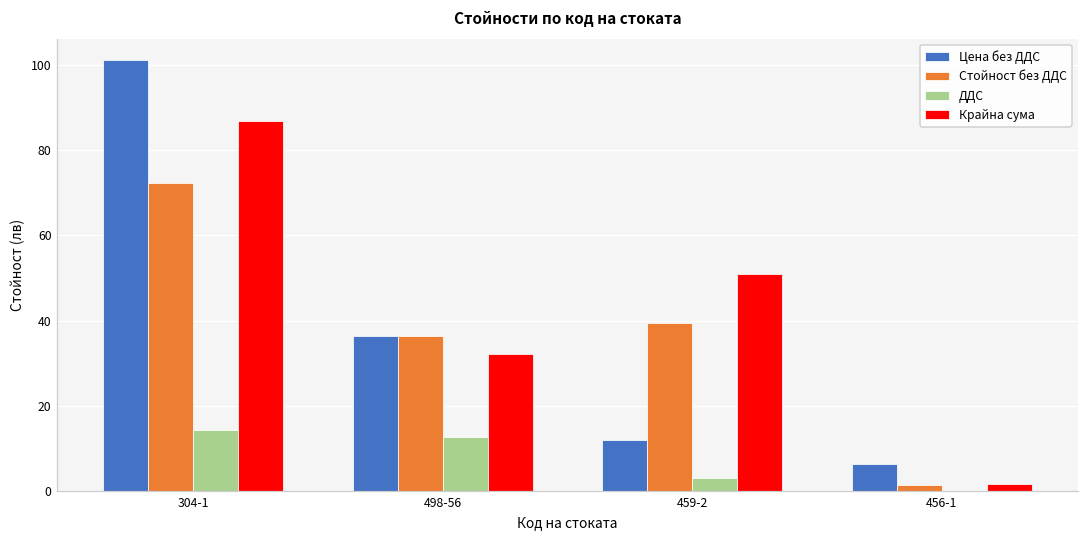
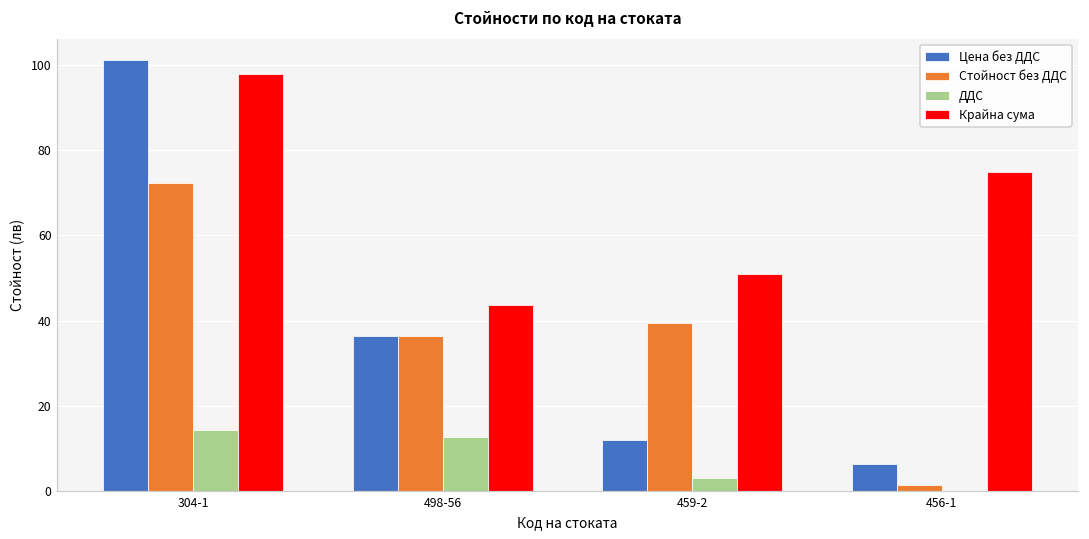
Крайна сума, 304-1: 87 -> 98
Крайна сума, 498-56: 32 -> 44
Крайна сума, 456-1: 2 -> 75
